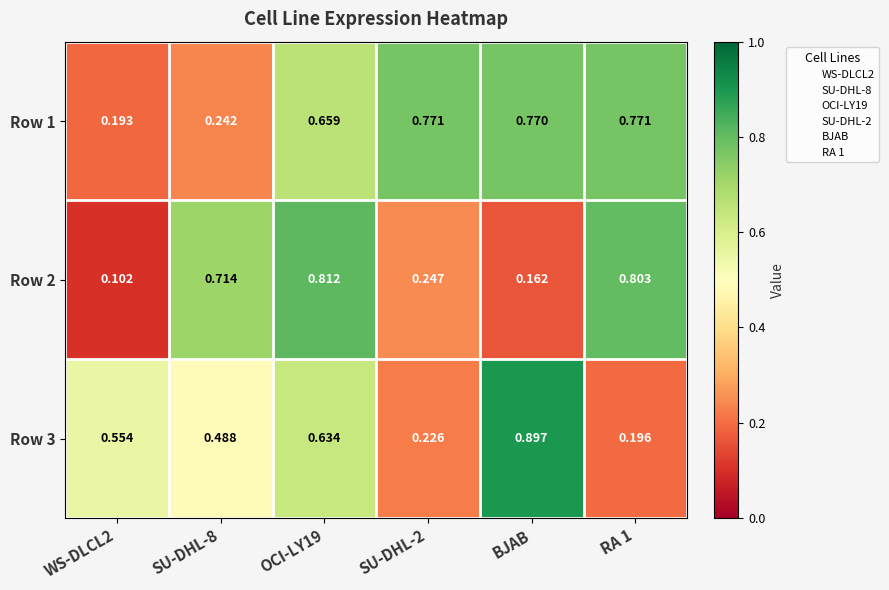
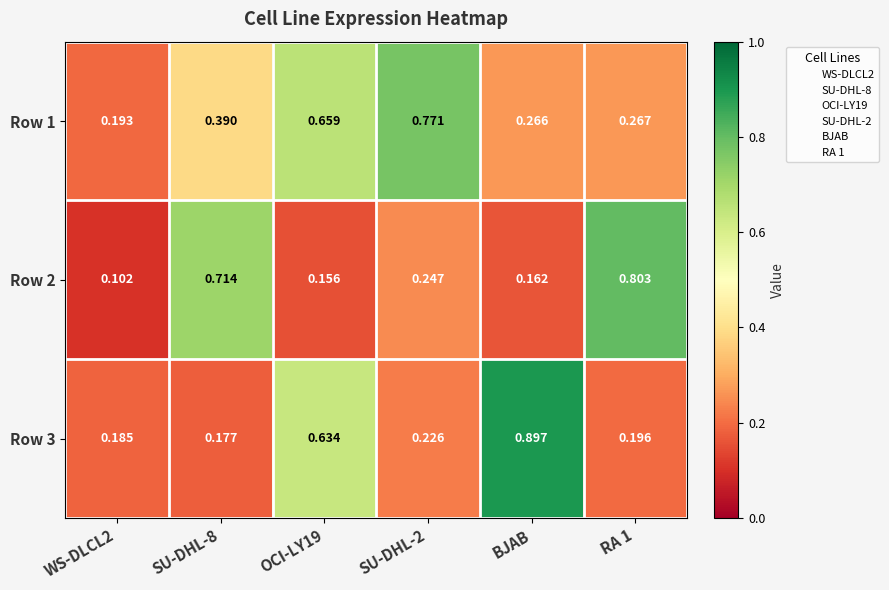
Row 1, SU-DHL-8: 0.242 -> 0.390
Row 1, BJAB: 0.770 -> 0.266
Row 1, RA 1: 0.771 -> 0.267
Row 2, OCI-LY19: 0.812 -> 0.156
Row 3, WS-DLCL2: 0.554 -> 0.185
Row 3, SU-DHL-8: 0.488 -> 0.177
